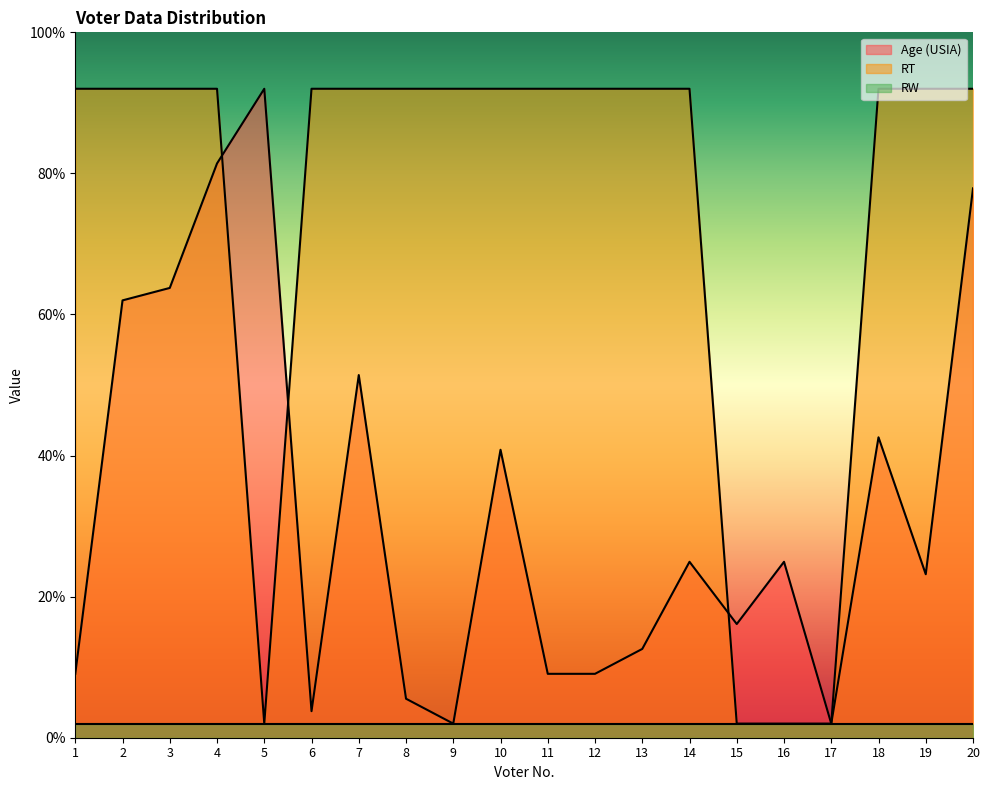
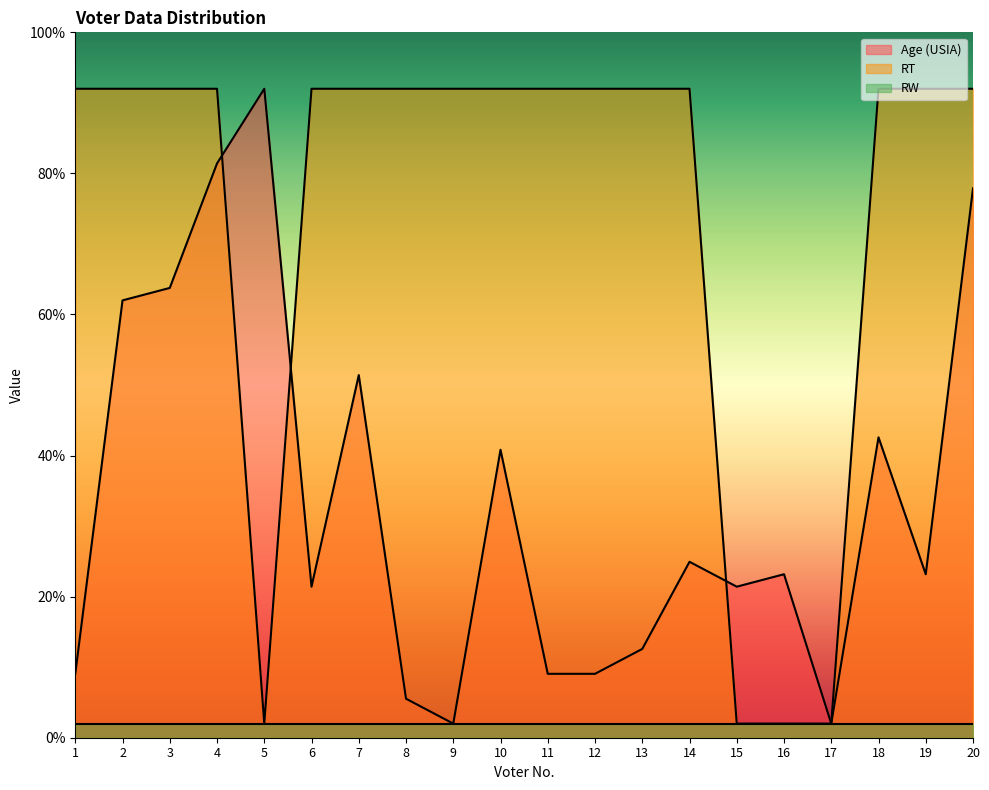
Age (USIA), 6: 4% -> 21%
Age (USIA), 15: 16% -> 21%
Age (USIA), 16: 25% -> 23%
